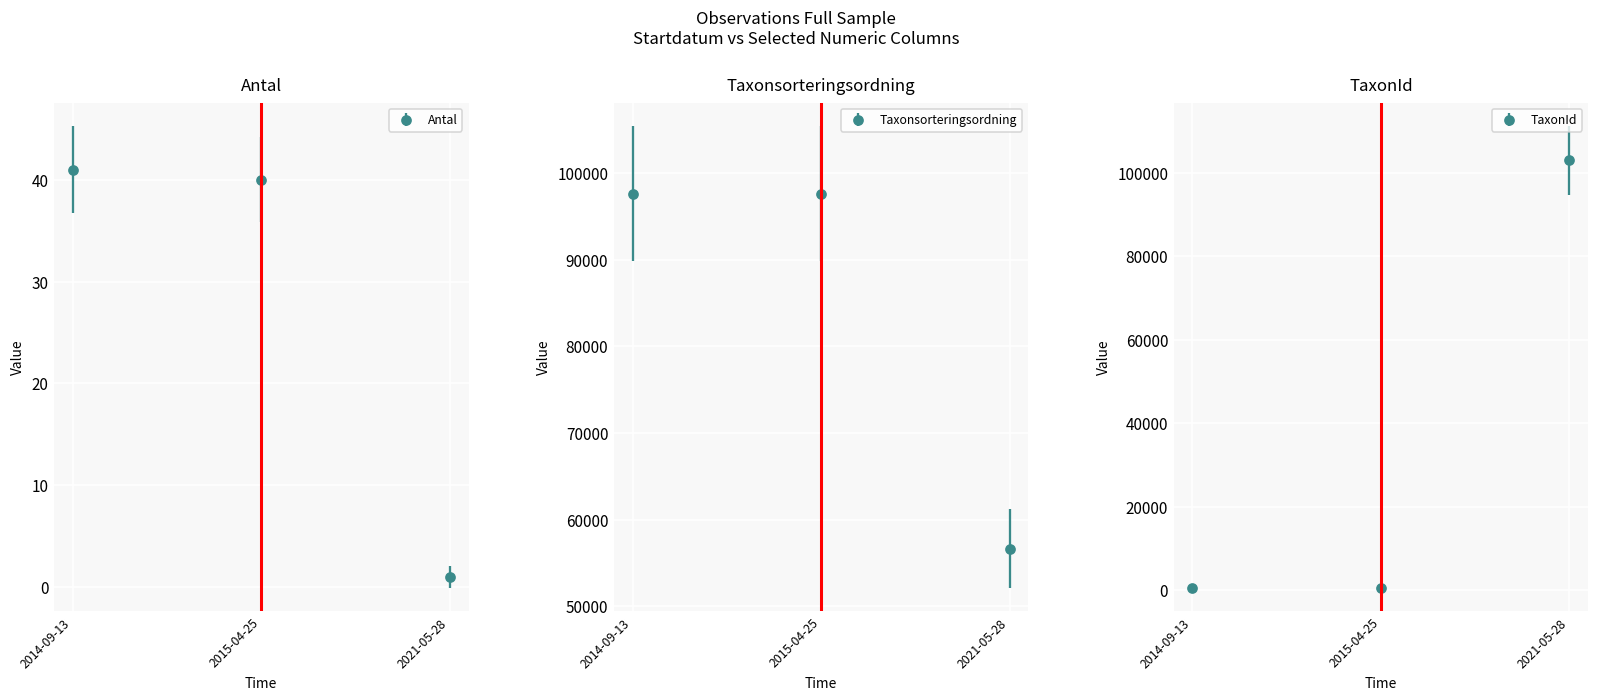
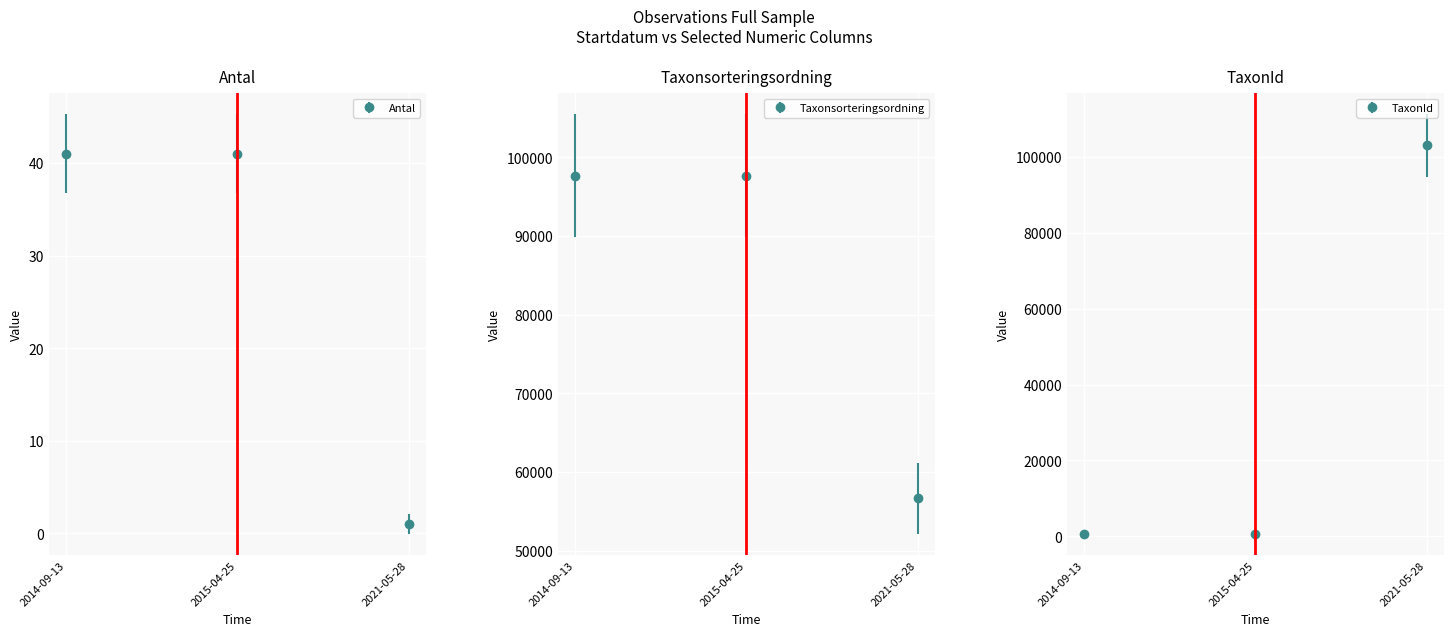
Antal, 2015-04-25: 40 -> 41
